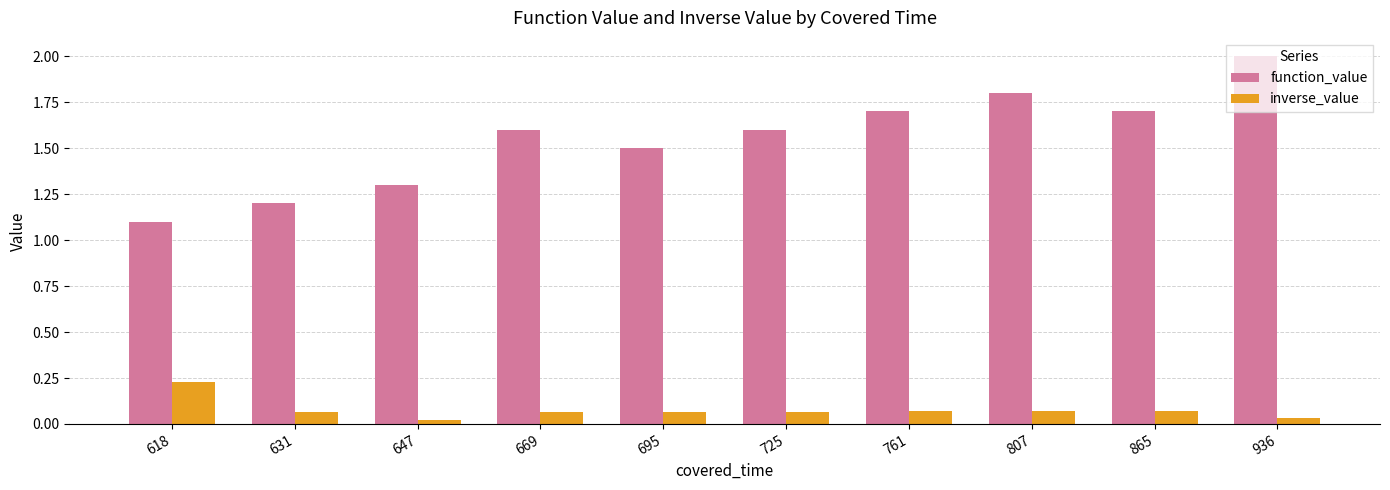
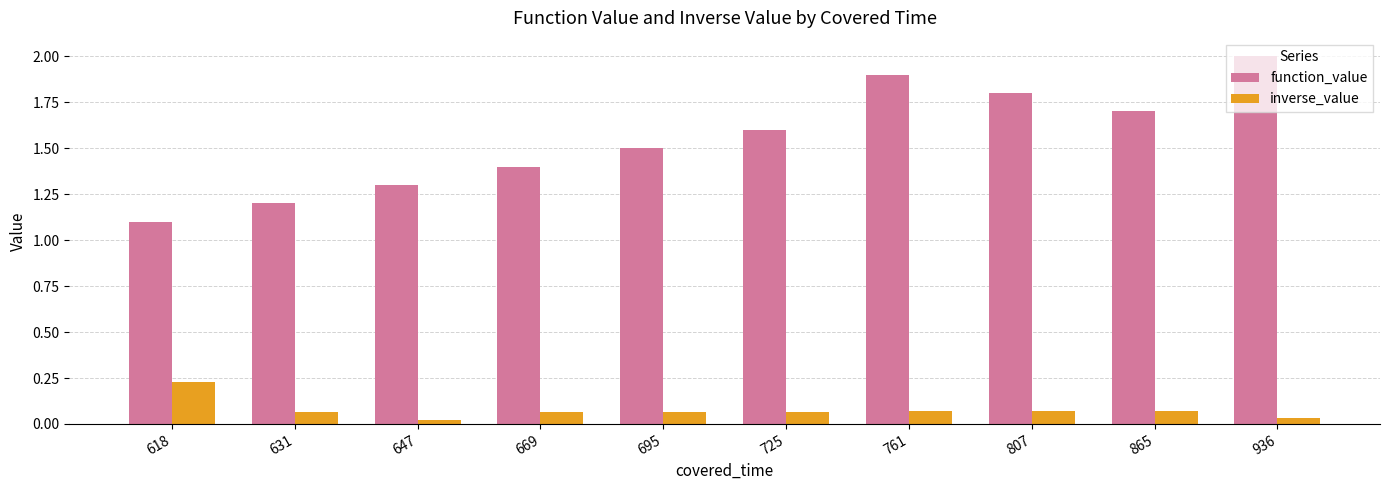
function_value, 669: 1.6 -> 1.4
function_value, 761: 1.7 -> 1.9
